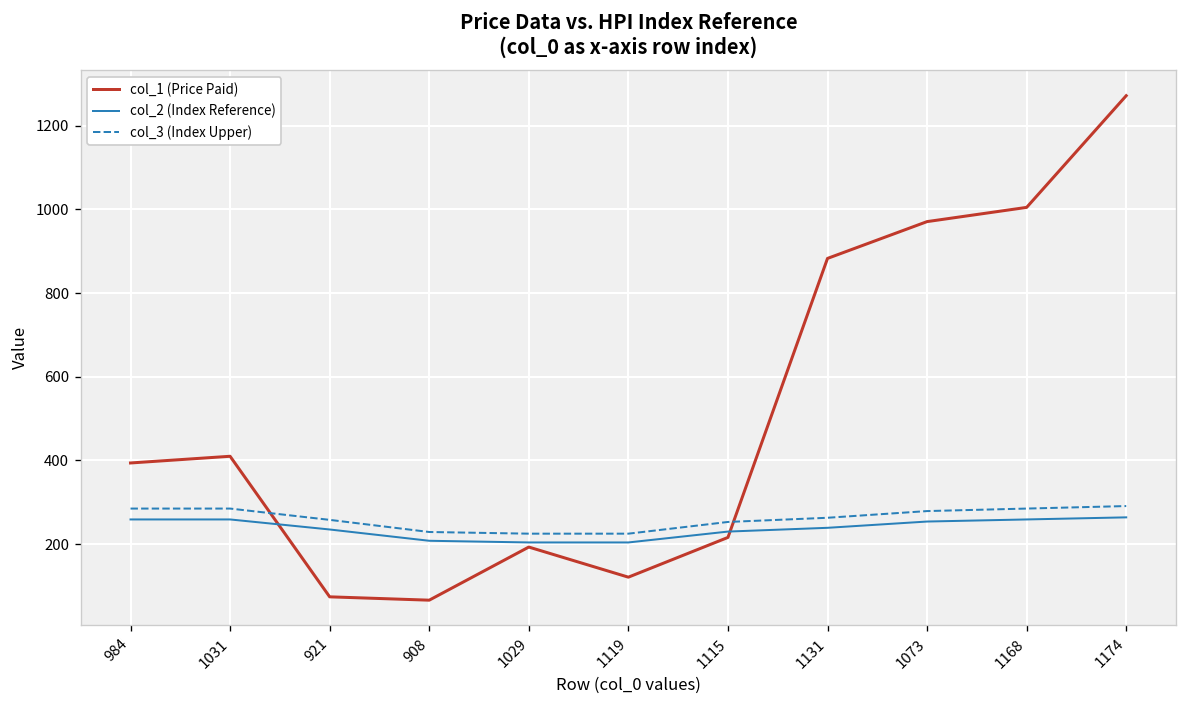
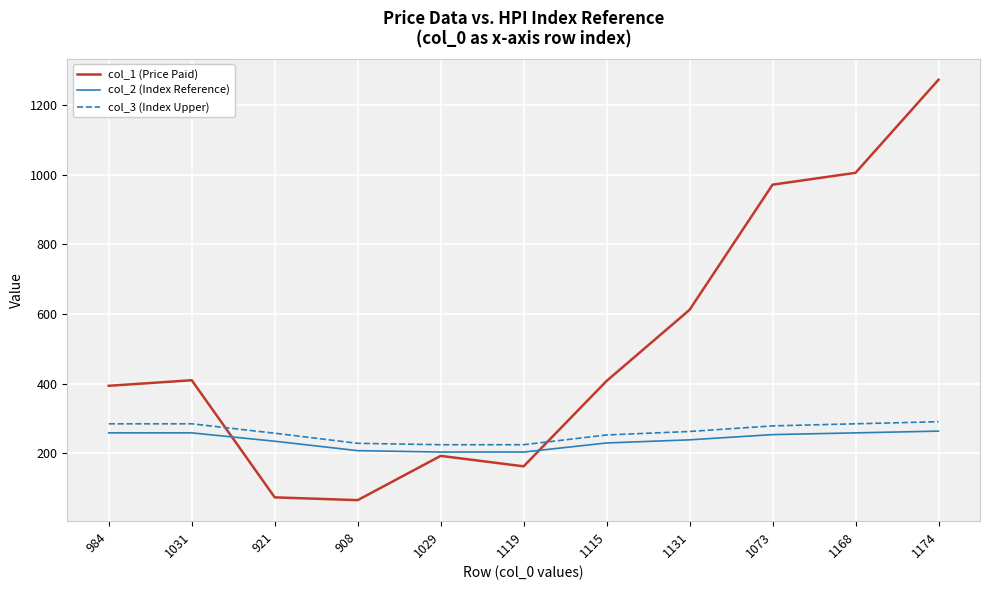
col_1 (Price Paid), 1119: 120 -> 160
col_1 (Price Paid), 1115: 220 -> 410
col_1 (Price Paid), 1131: 880 -> 610
